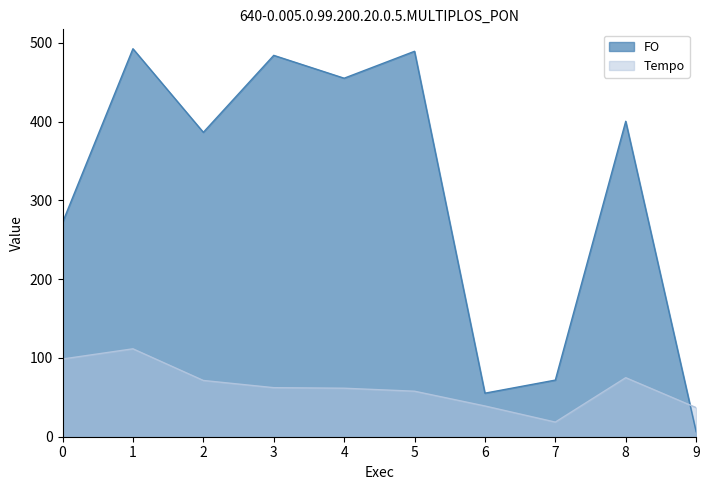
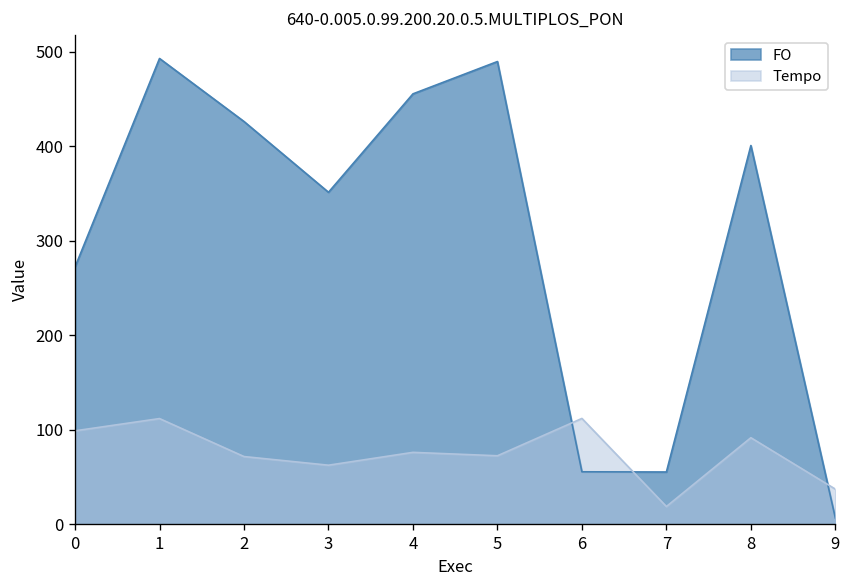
FO, 2: 390 -> 430
FO, 3: 480 -> 350
Tempo, 4: 60 -> 80
Tempo, 5: 60 -> 70
Tempo, 6: 40 -> 110
FO, 7: 70 -> 60
Tempo, 8: 70 -> 90
